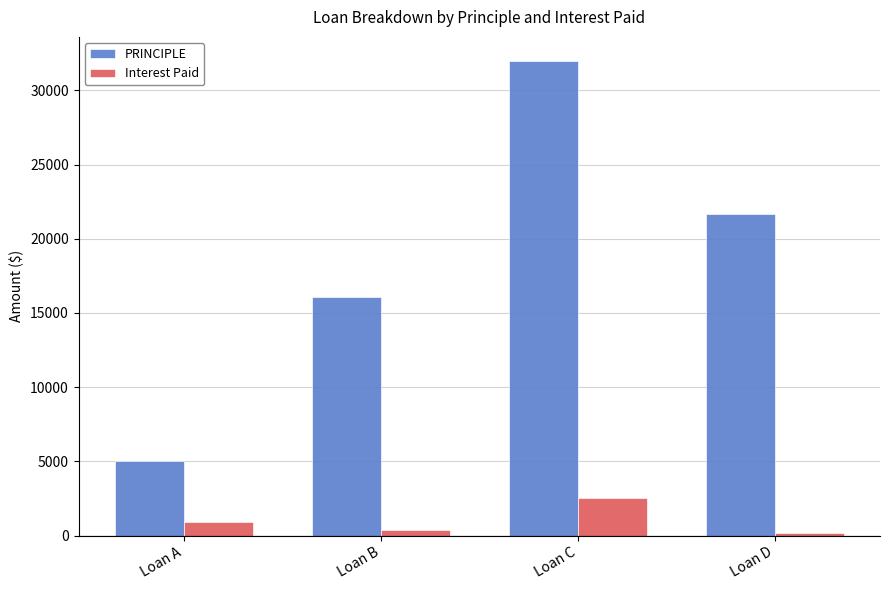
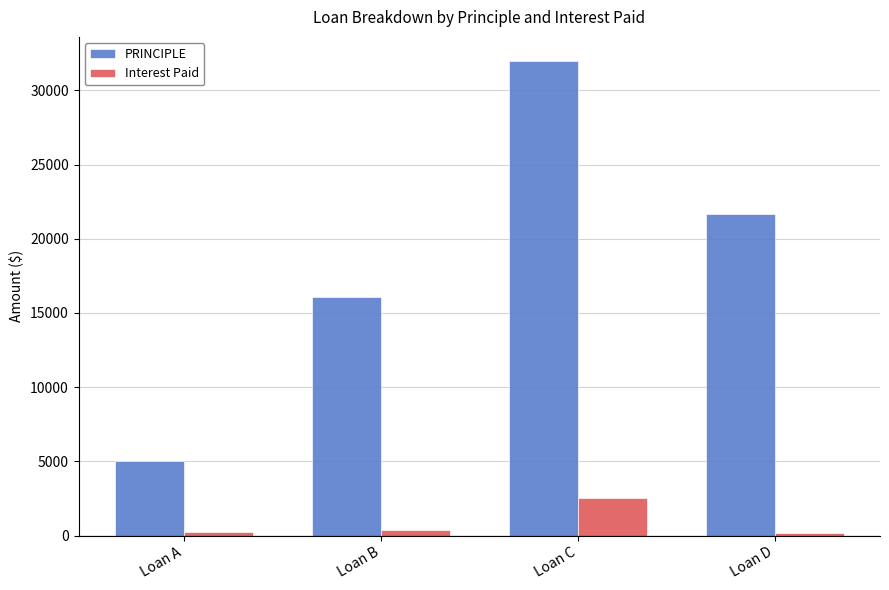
Interest Paid, Loan A: 900 -> 200
